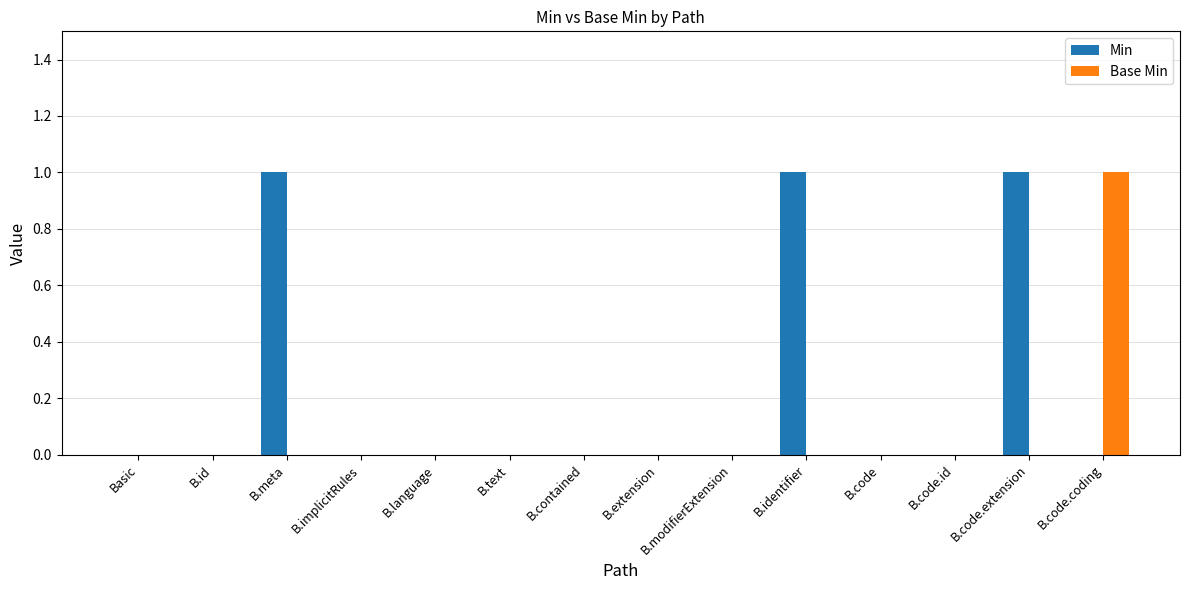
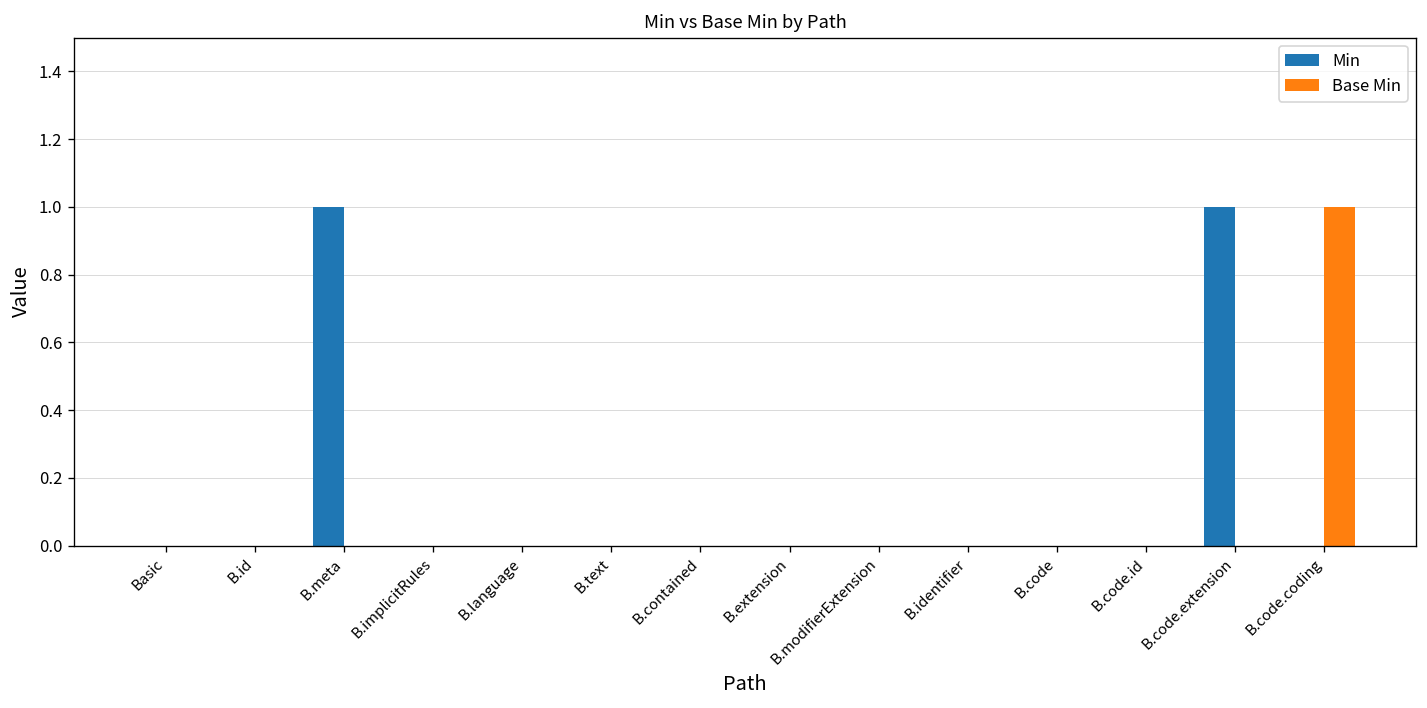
Min, B.identifier: 1 -> 0
